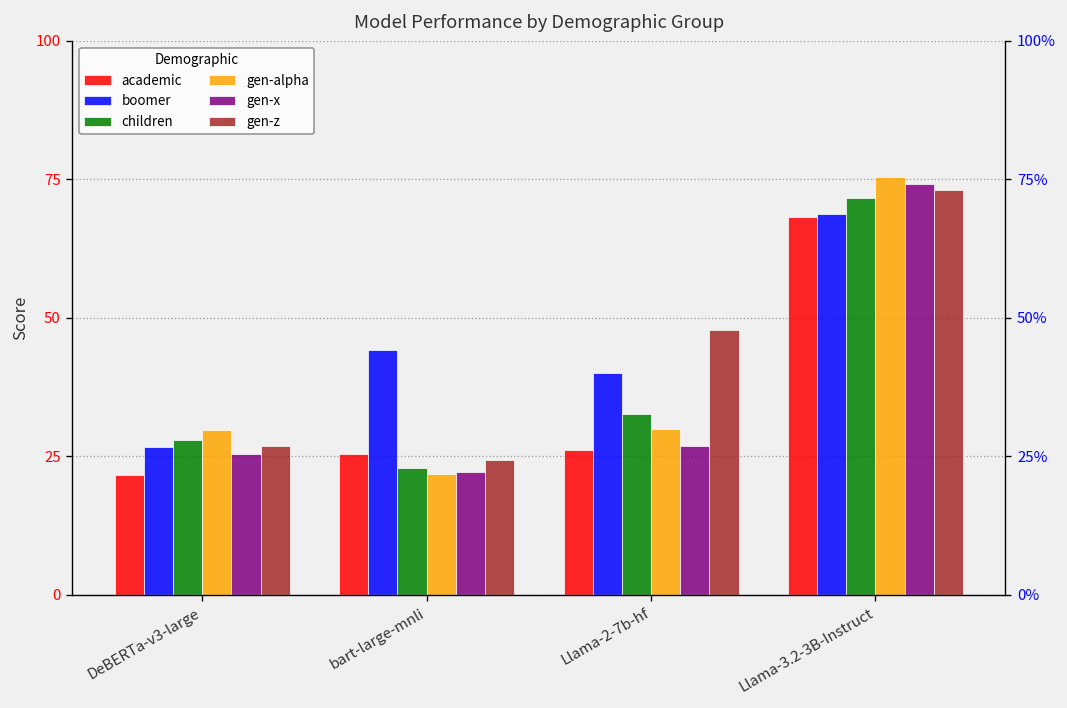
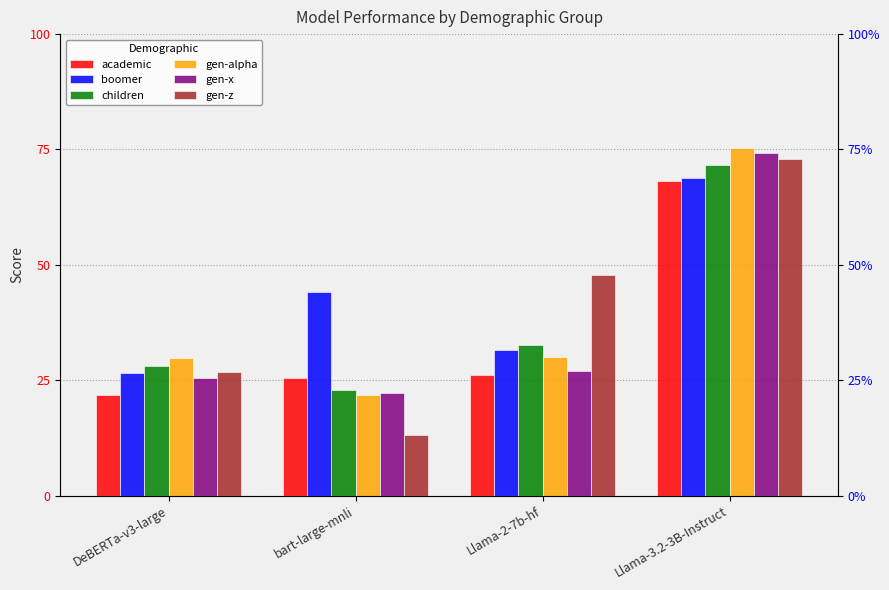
gen-z, bart-large-mnli: 24 -> 13
boomer, Llama-2-7b-hf: 40 -> 32
